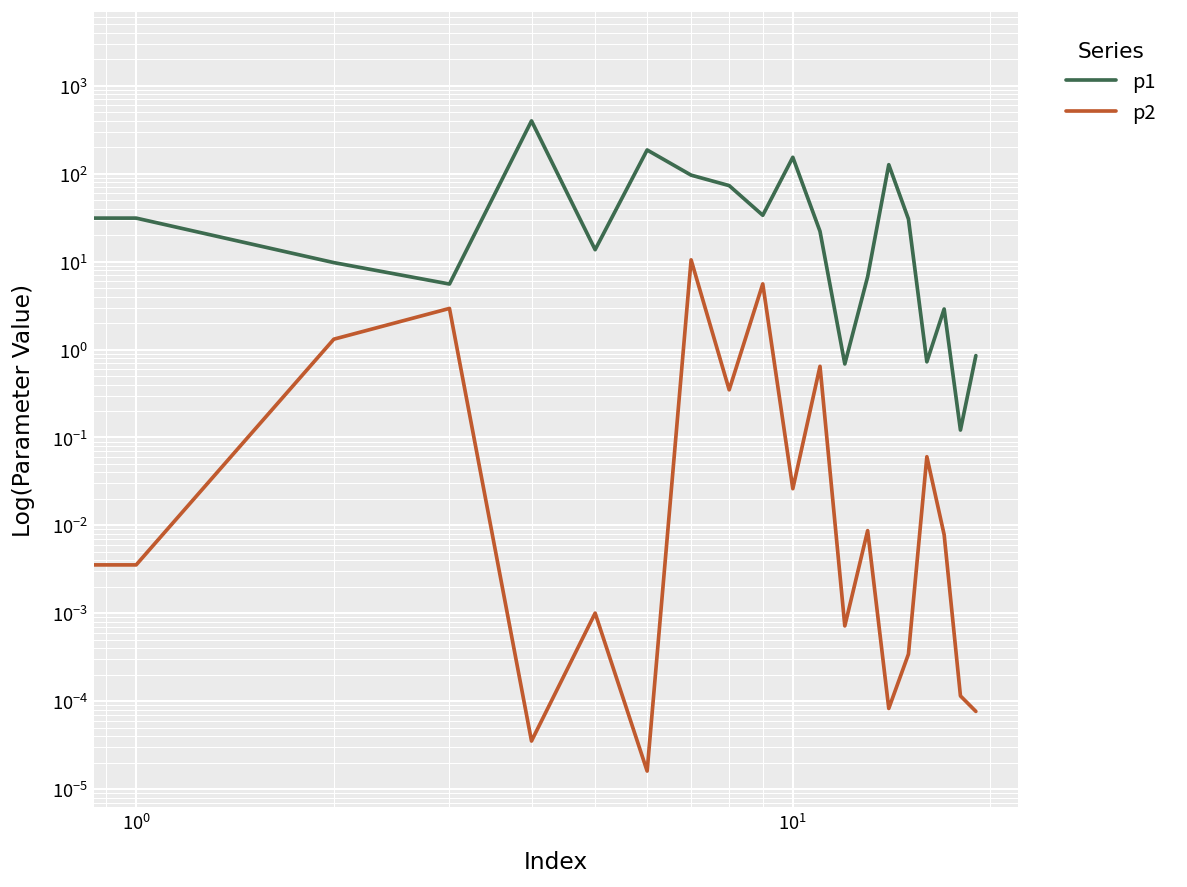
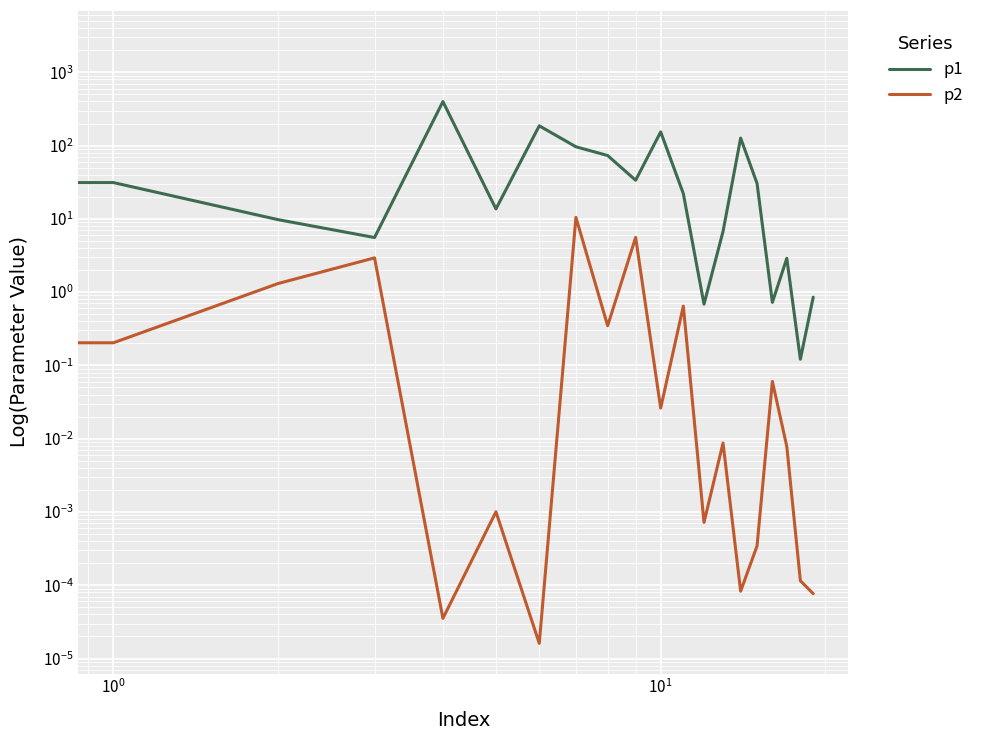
p2, 10^0: 0.004 -> 0.20
